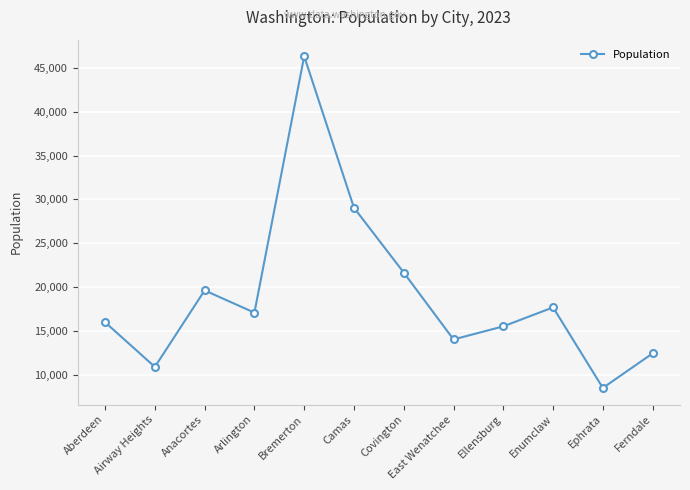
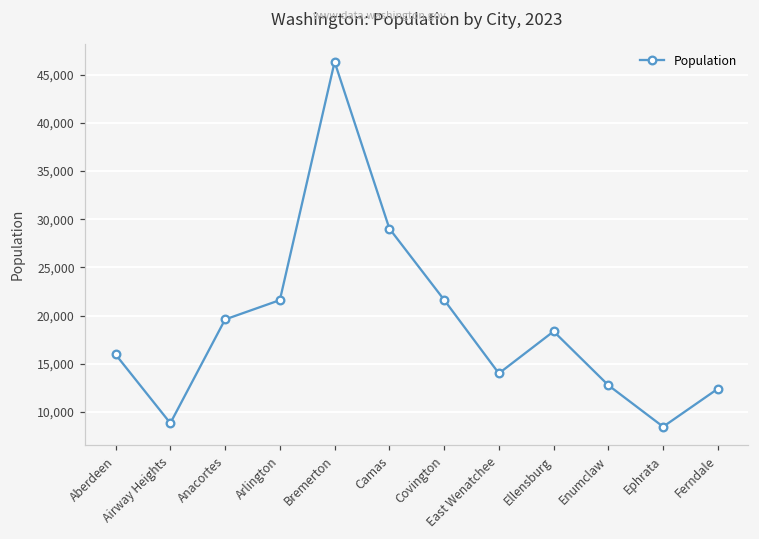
Airway Heights: 11,000 -> 9,000
Arlington: 17,000 -> 22,000
Ellensburg: 16,000 -> 18,000
Enumclaw: 18,000 -> 13,000
